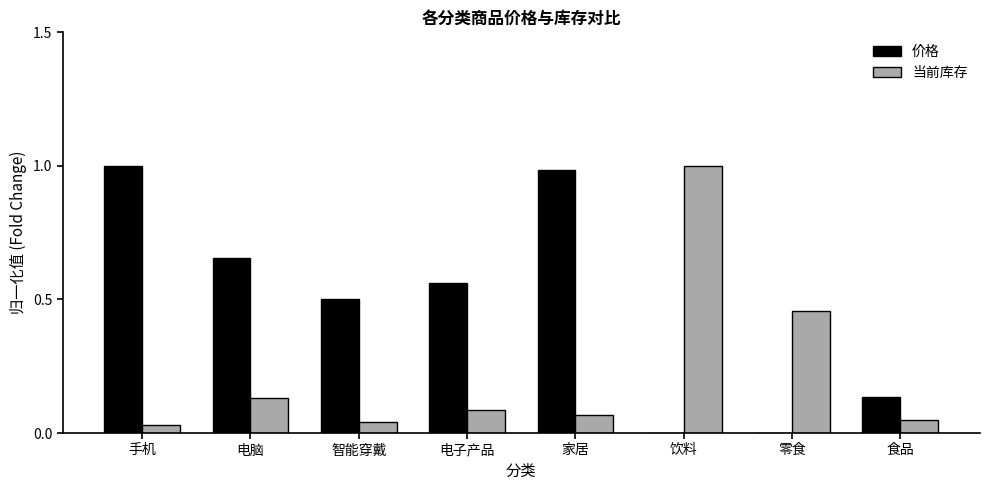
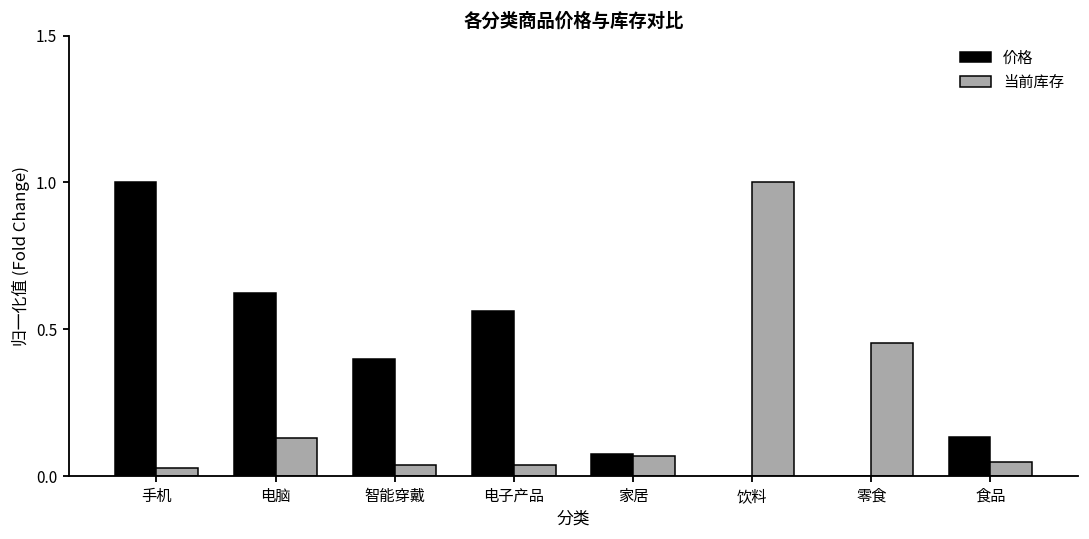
价格, 电脑: 0.66 -> 0.62
价格, 智能穿戴: 0.50 -> 0.40
当前库存, 电子产品: 0.09 -> 0.04
价格, 家居: 0.99 -> 0.07
